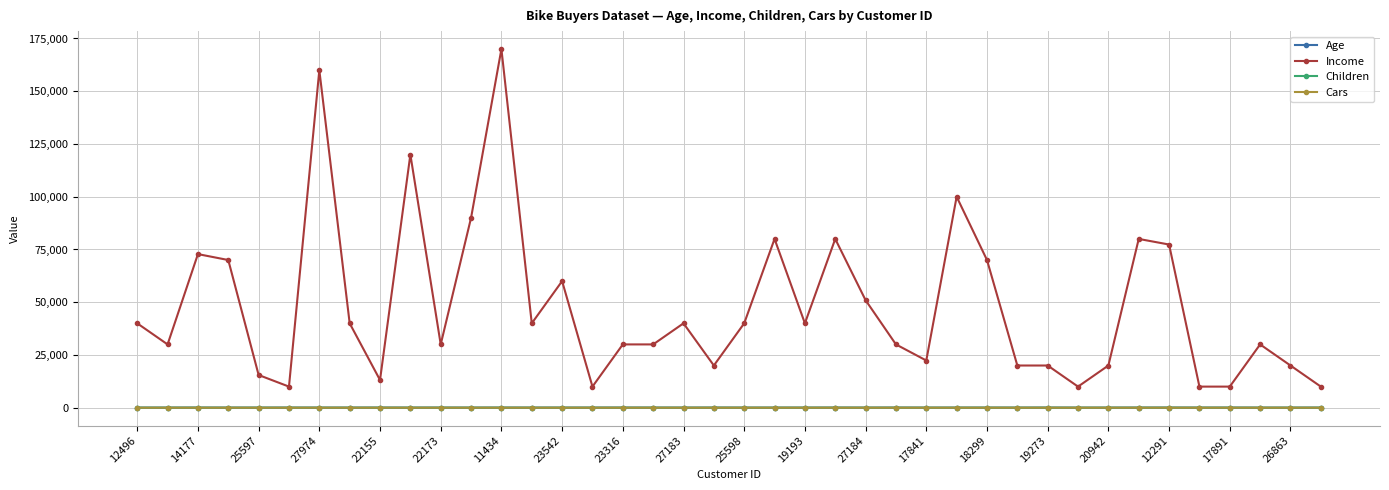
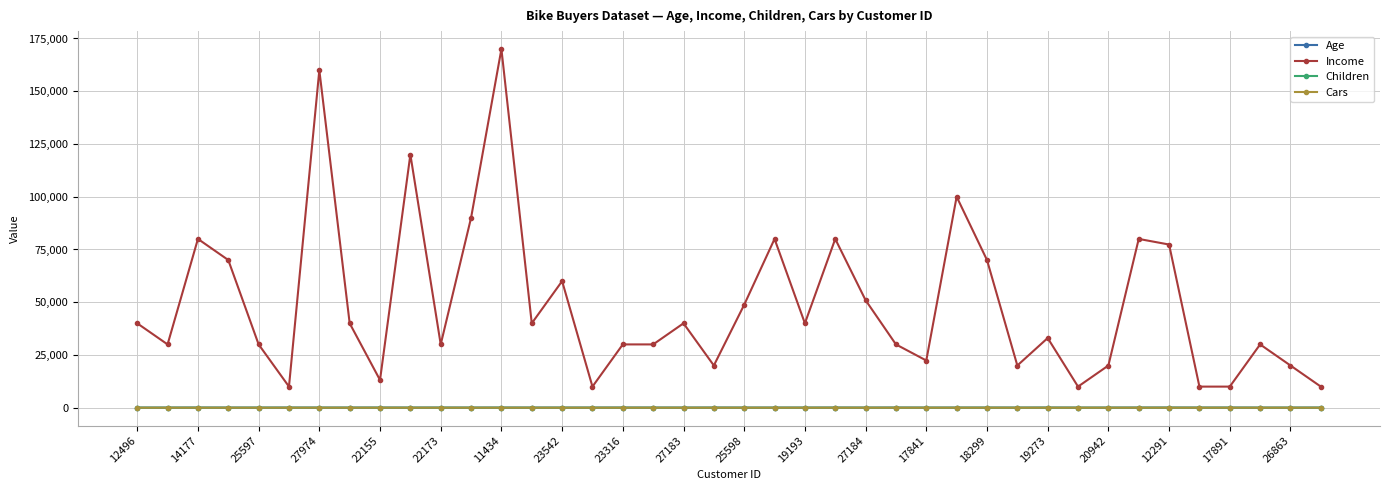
Income, 14177: 73,000 -> 80,000
Income, 25597: 15,000 -> 30,000
Income, 25598: 40,000 -> 49,000
Income, 19273: 20,000 -> 33,000
